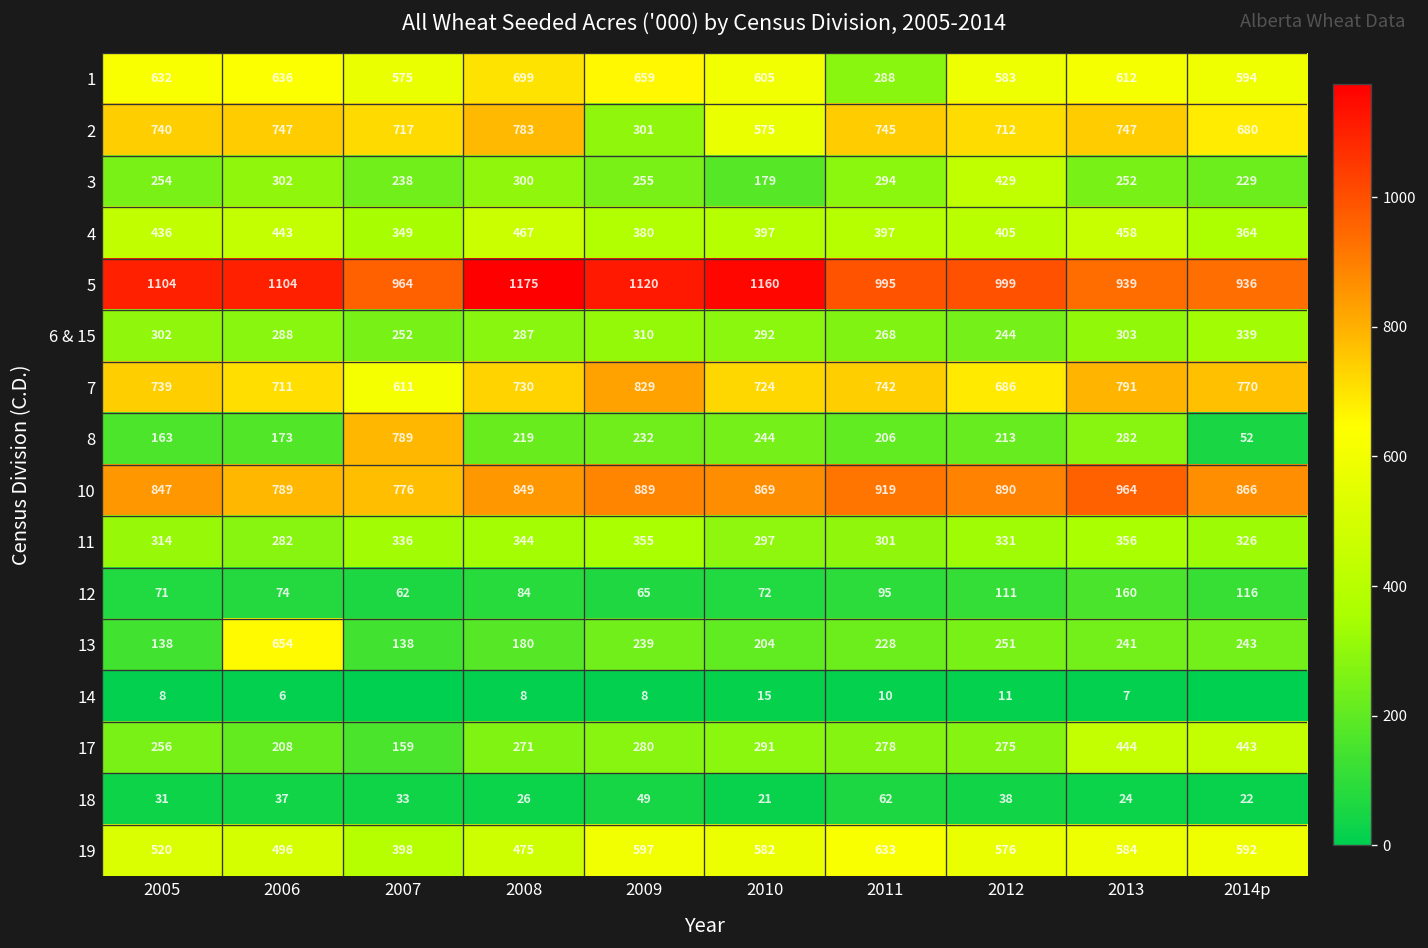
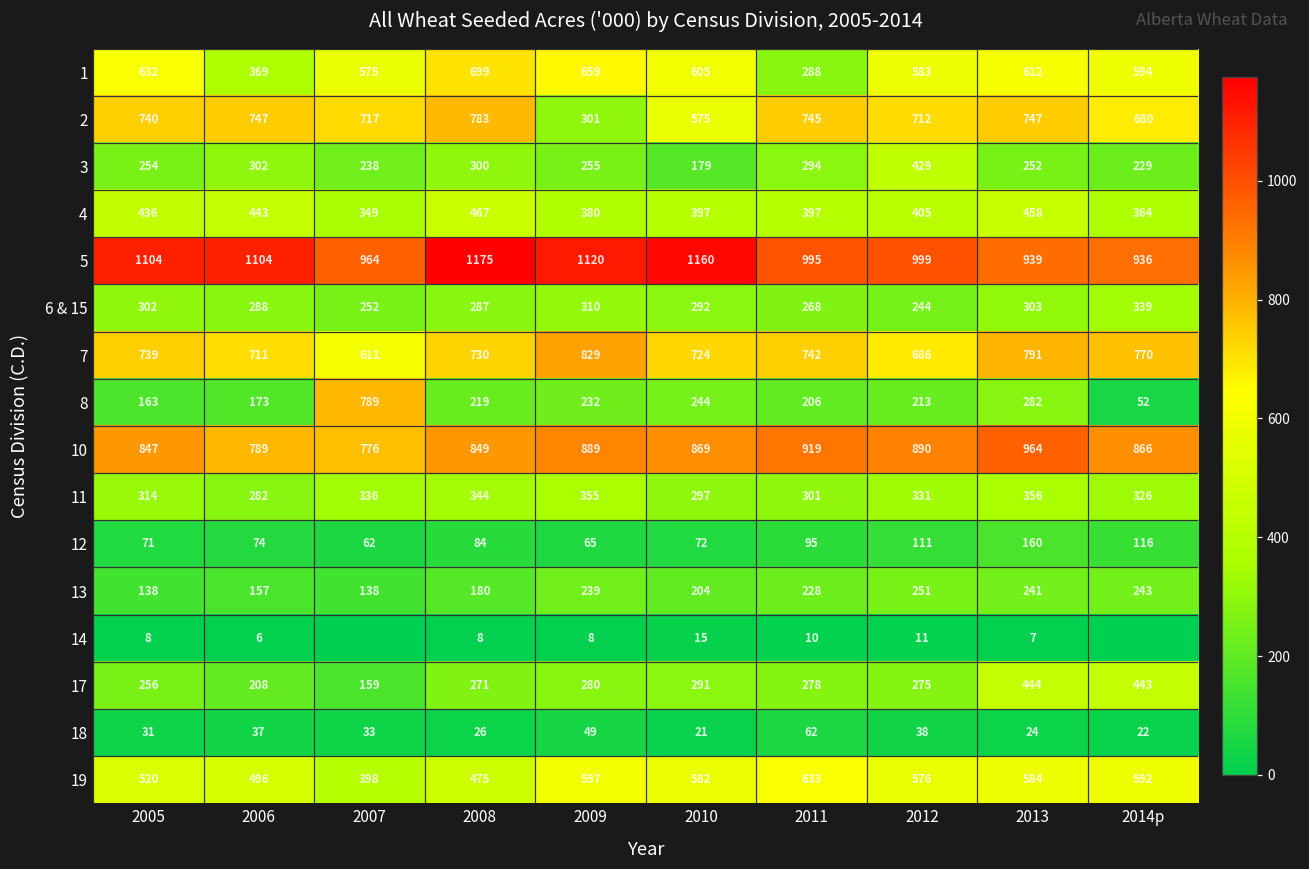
1, 2006: 636 -> 369
13, 2006: 654 -> 157
